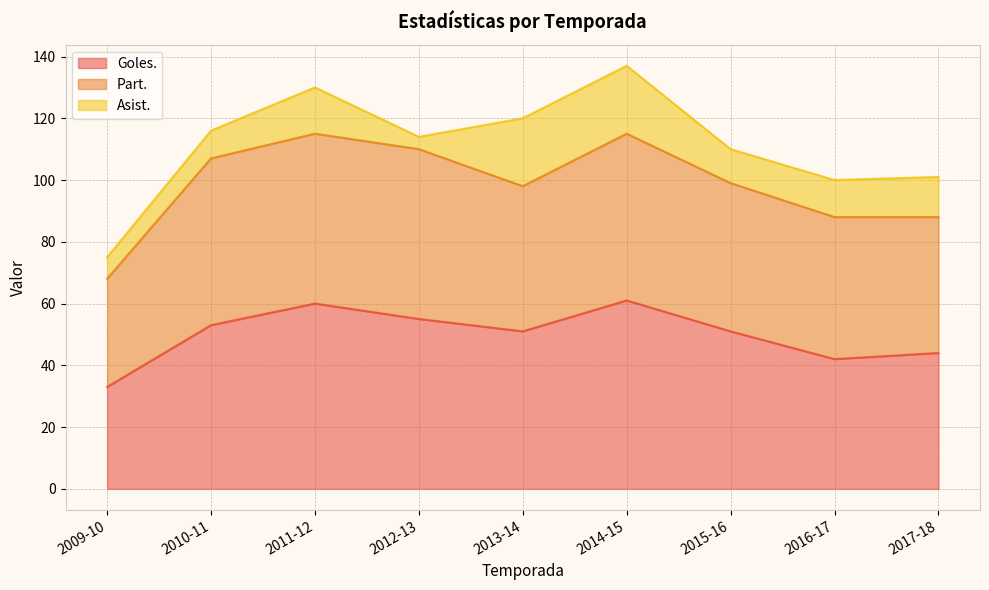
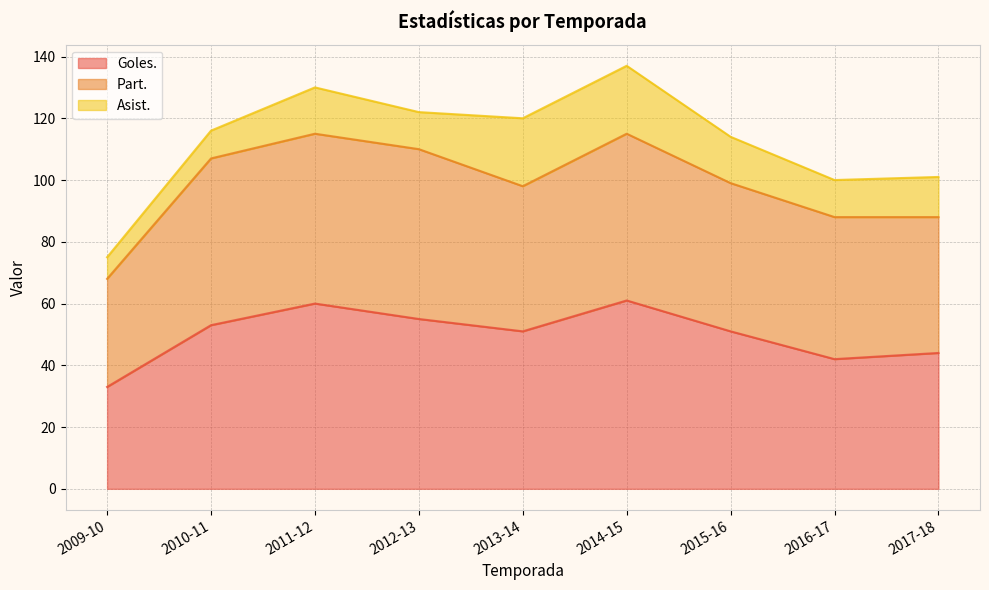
Asist., 2012-13: 4 -> 12
Asist., 2015-16: 11 -> 15
